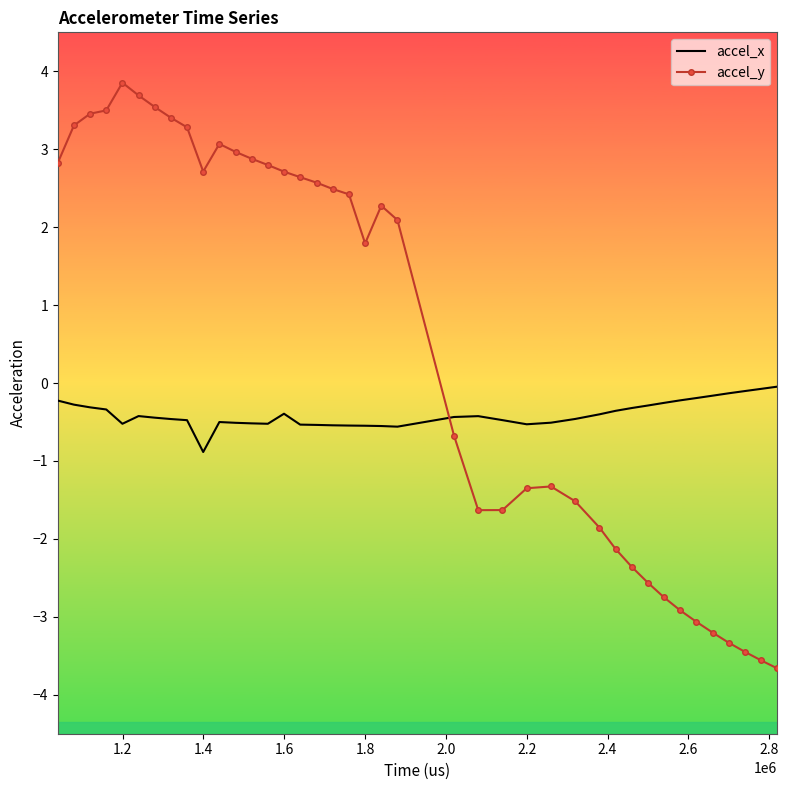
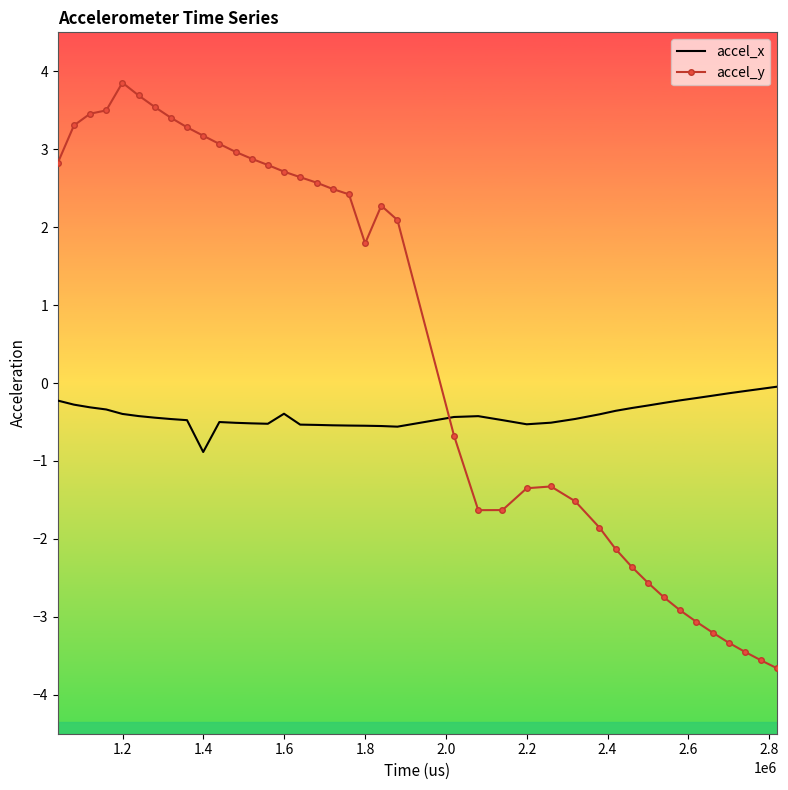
accel_x, 1.2: -0.5 -> -0.4
accel_y, 1.4: 2.7 -> 3.2
